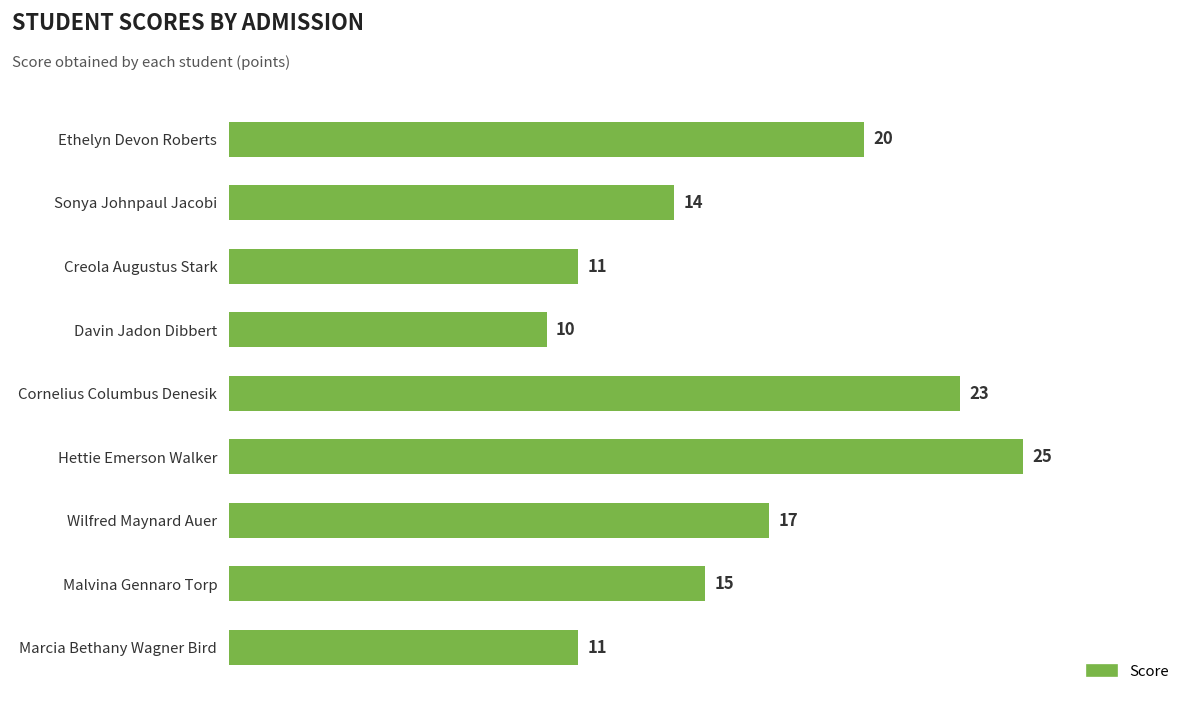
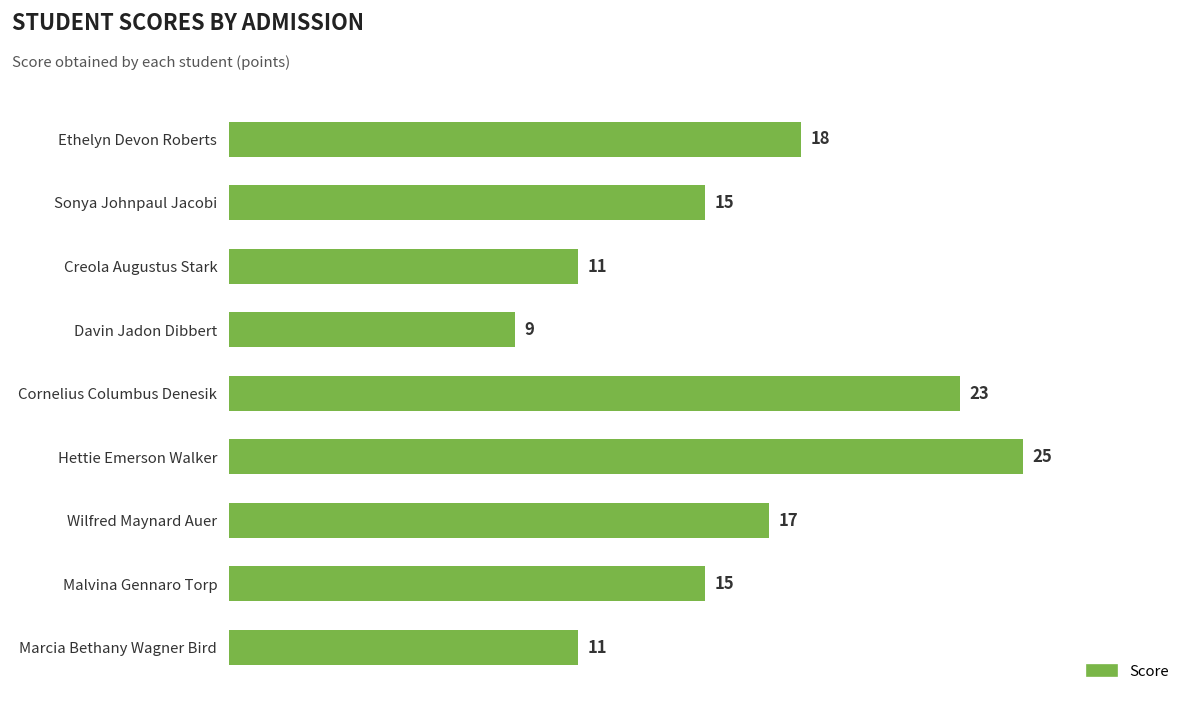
Ethelyn Devon Roberts: 20 -> 18
Sonya Johnpaul Jacobi: 14 -> 15
Davin Jadon Dibbert: 10 -> 9
